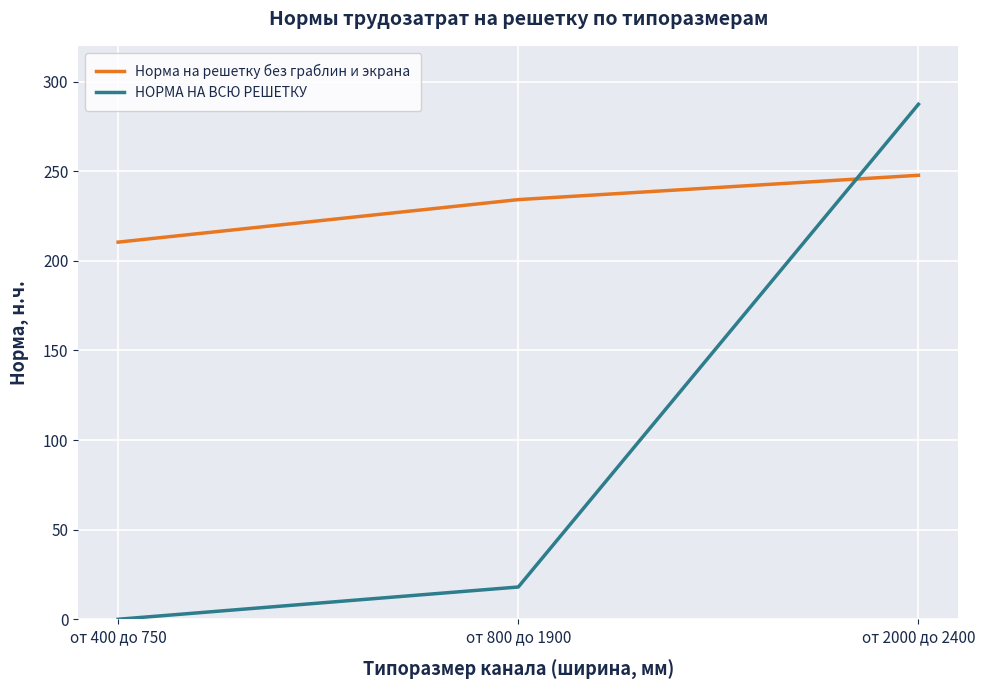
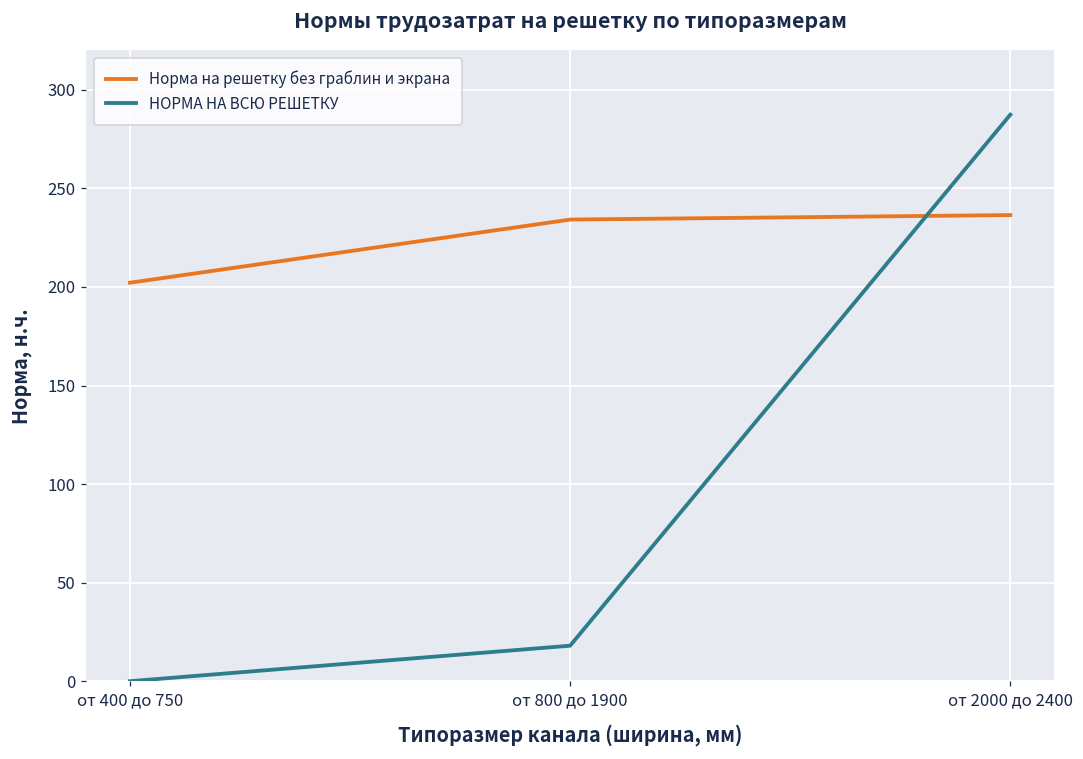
Норма на решетку без граблин и экрана, от 400 до 750: 210 -> 202
Норма на решетку без граблин и экрана, от 2000 до 2400: 248 -> 236
